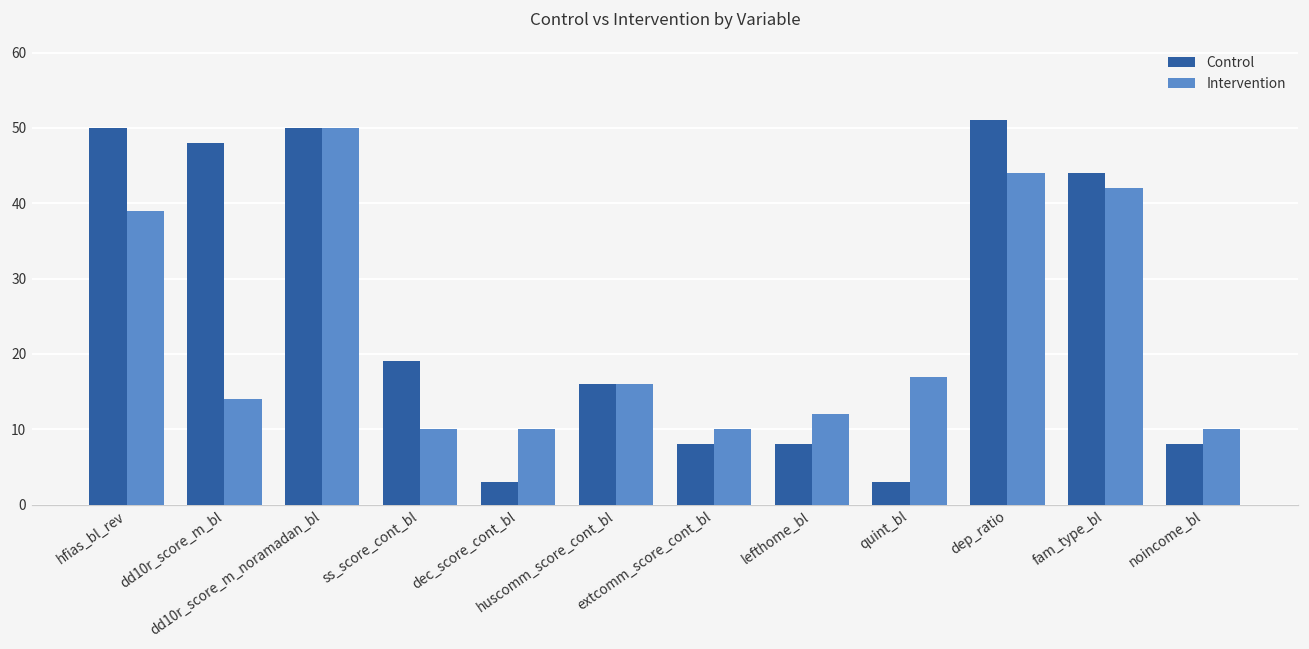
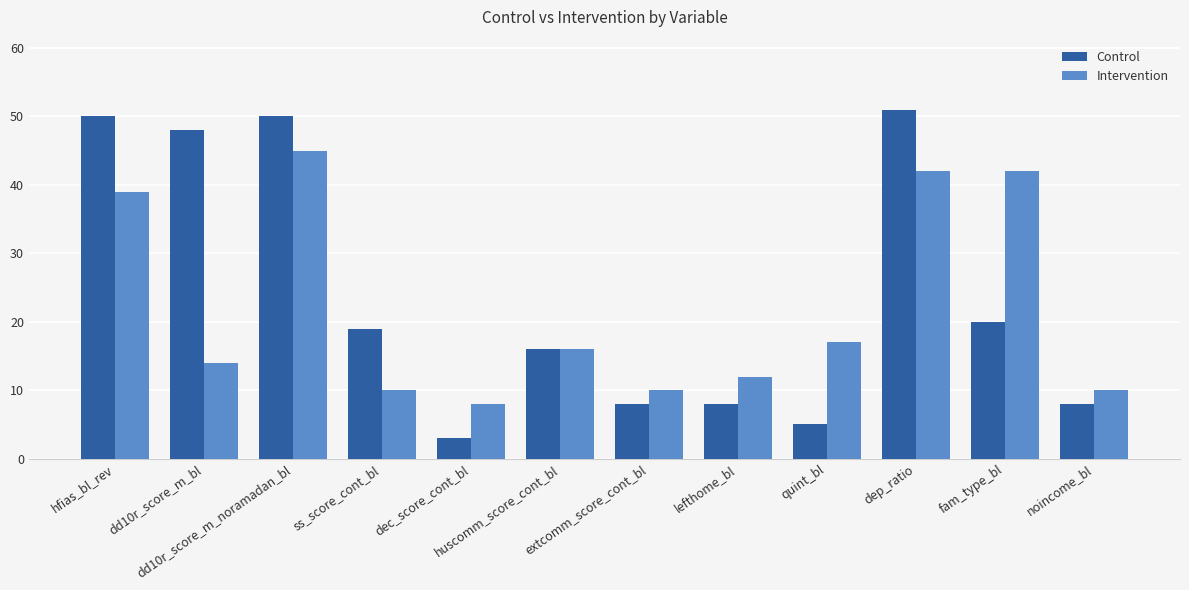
Intervention, dd10r_score_m_noramadan_bl: 50 -> 45
Intervention, dec_score_cont_bl: 10 -> 8
Control, quint_bl: 3 -> 5
Intervention, dep_ratio: 44 -> 42
Control, fam_type_bl: 44 -> 20
